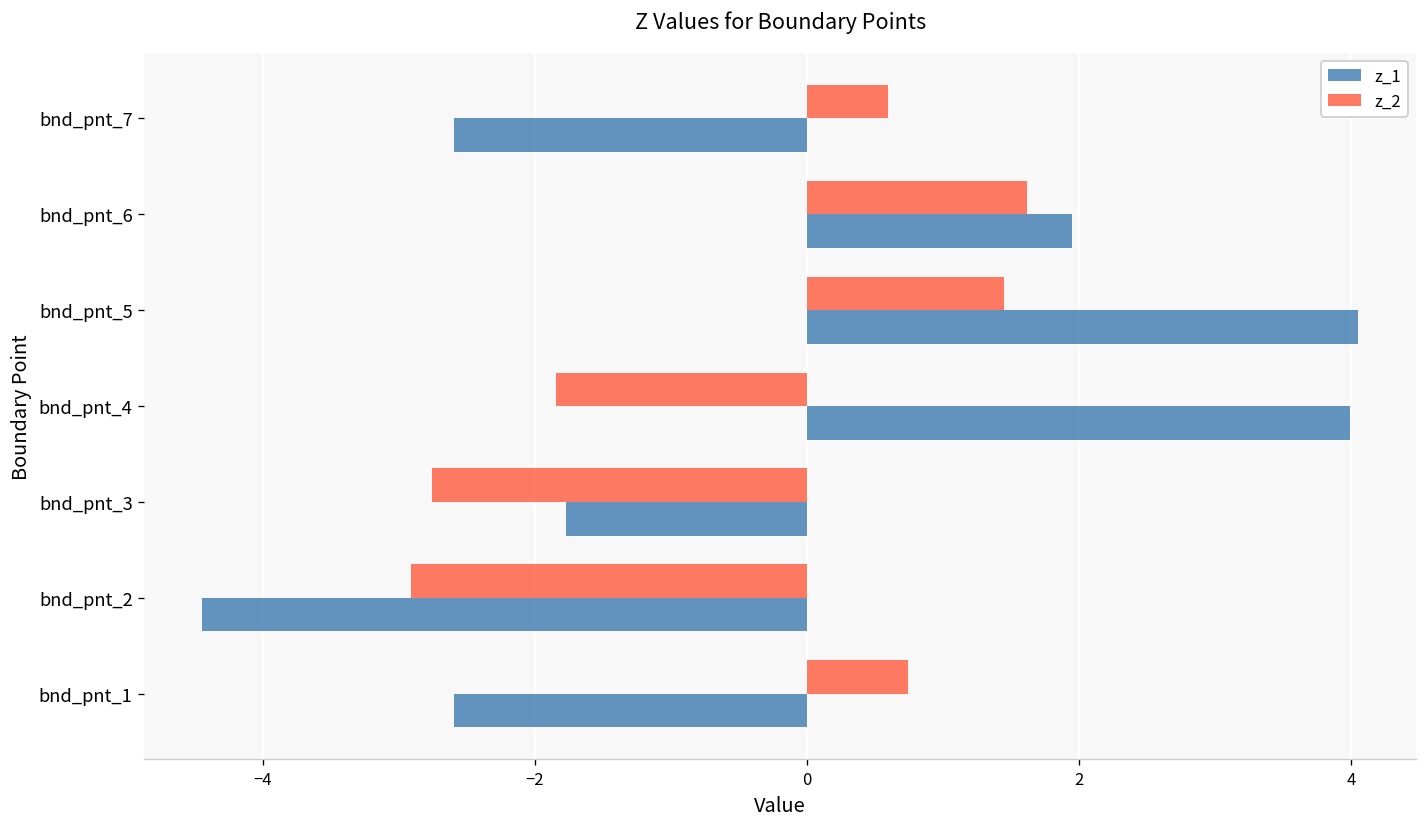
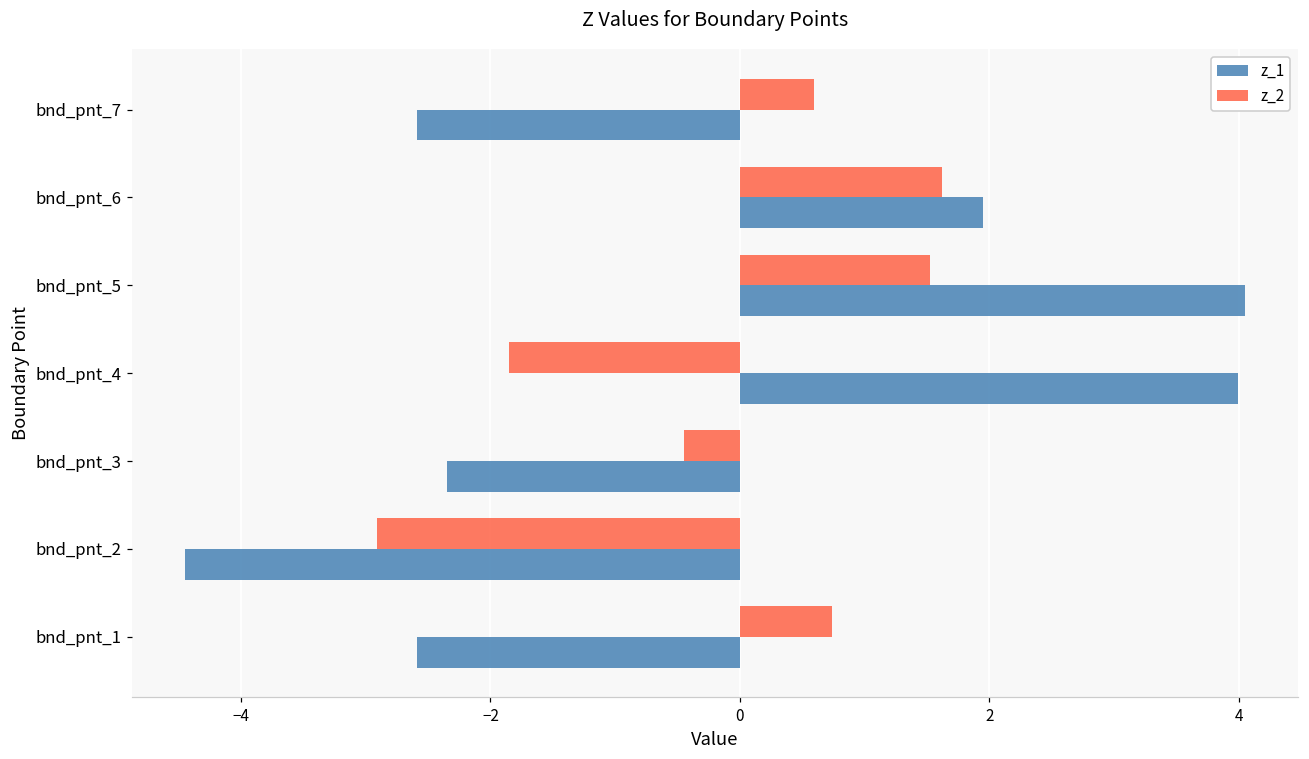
z_2, bnd_pnt_5: 1.44 -> 1.52
z_2, bnd_pnt_3: -2.75 -> -0.44
z_1, bnd_pnt_3: -1.77 -> -2.35
